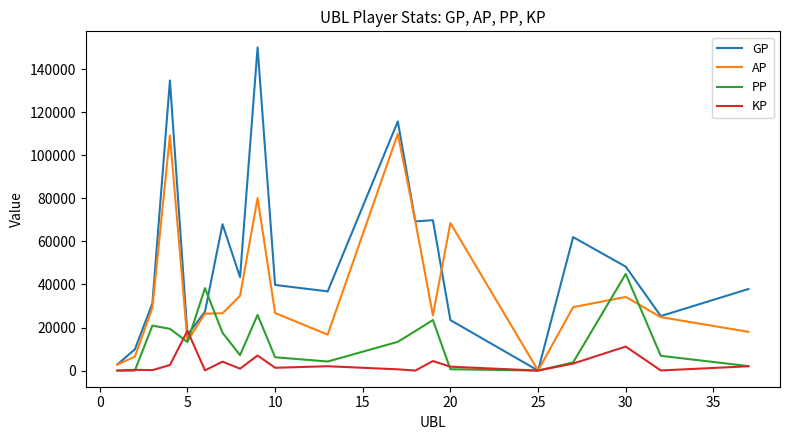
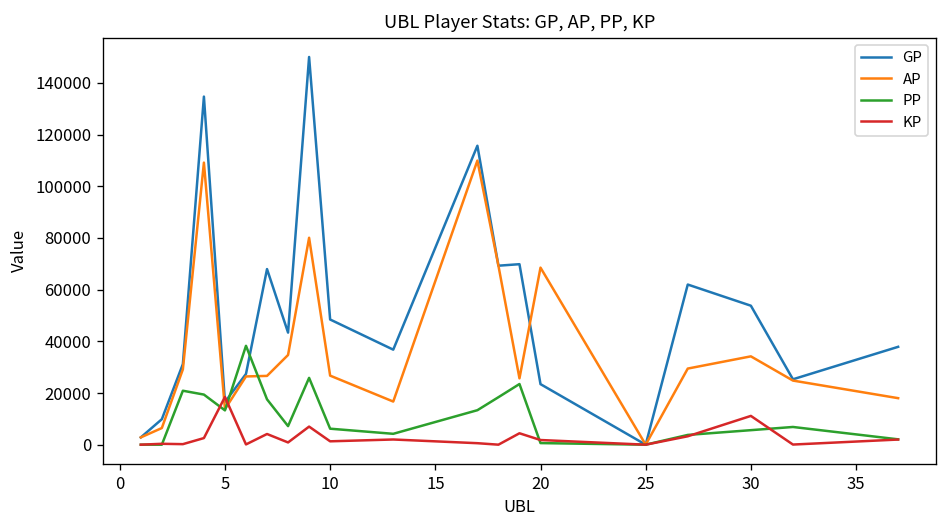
GP, 10: 40000 -> 48000
GP, 30: 48000 -> 54000
PP, 30: 45000 -> 6000
